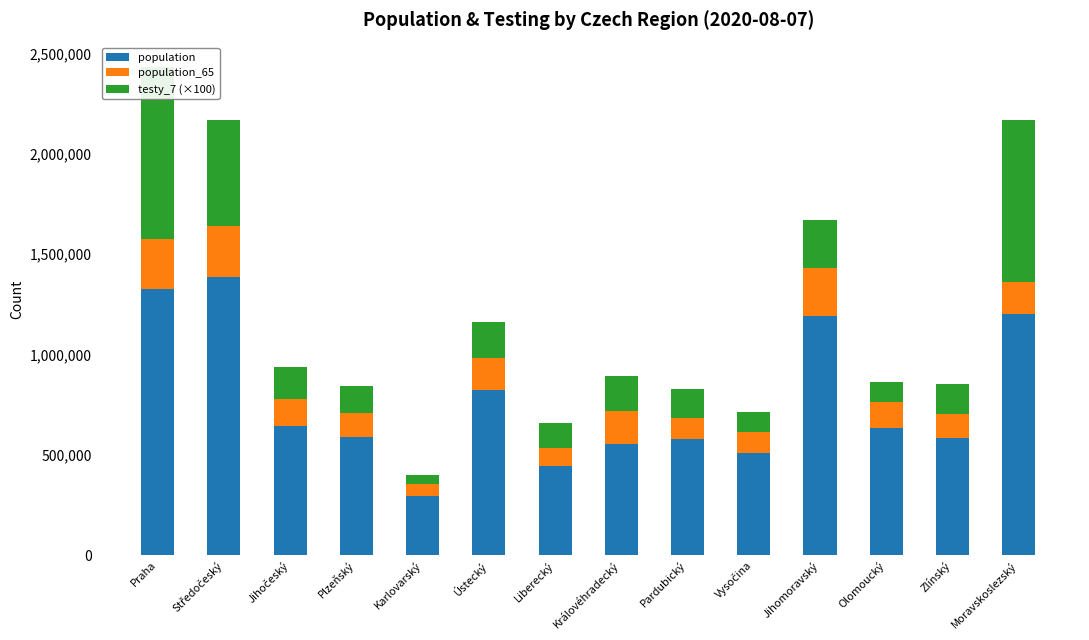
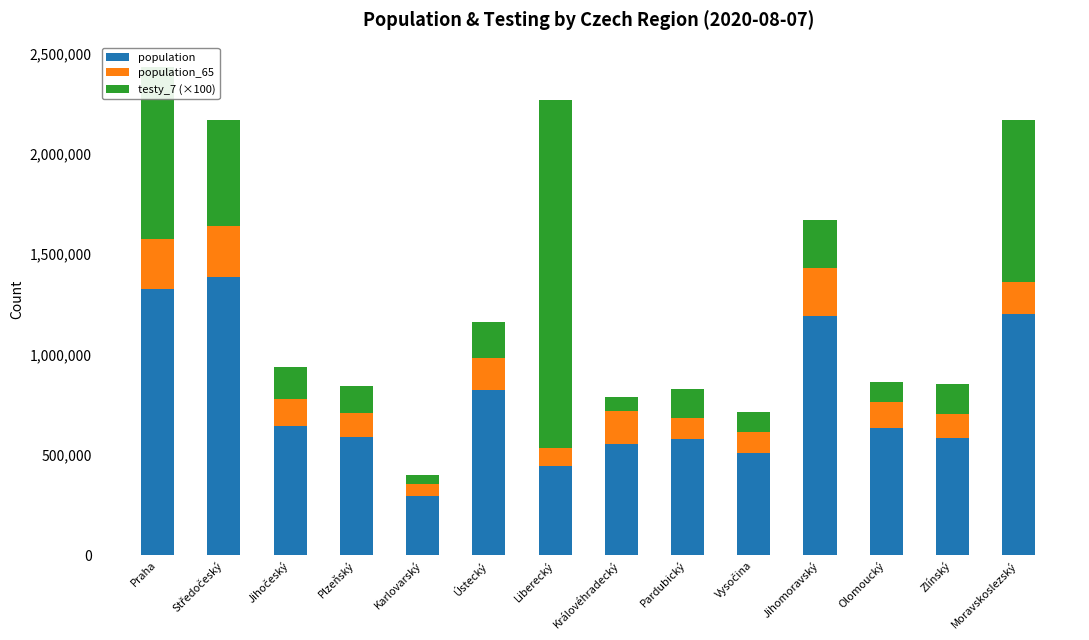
testy_7 (×100), Liberecký: 120,000 -> 1,730,000
testy_7 (×100), Královéhradecký: 170,000 -> 70,000
